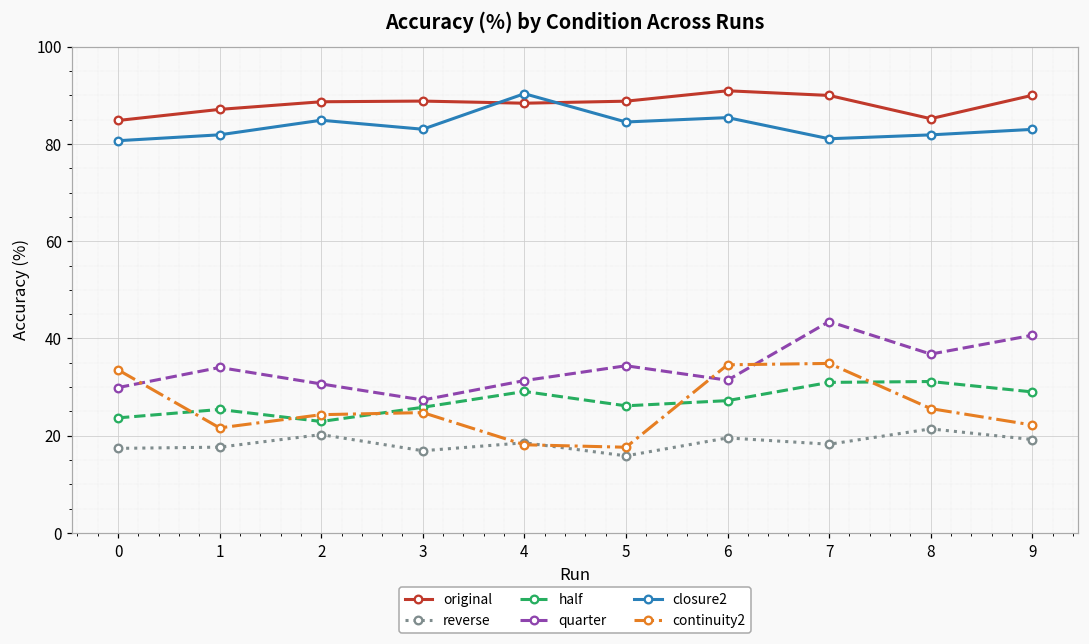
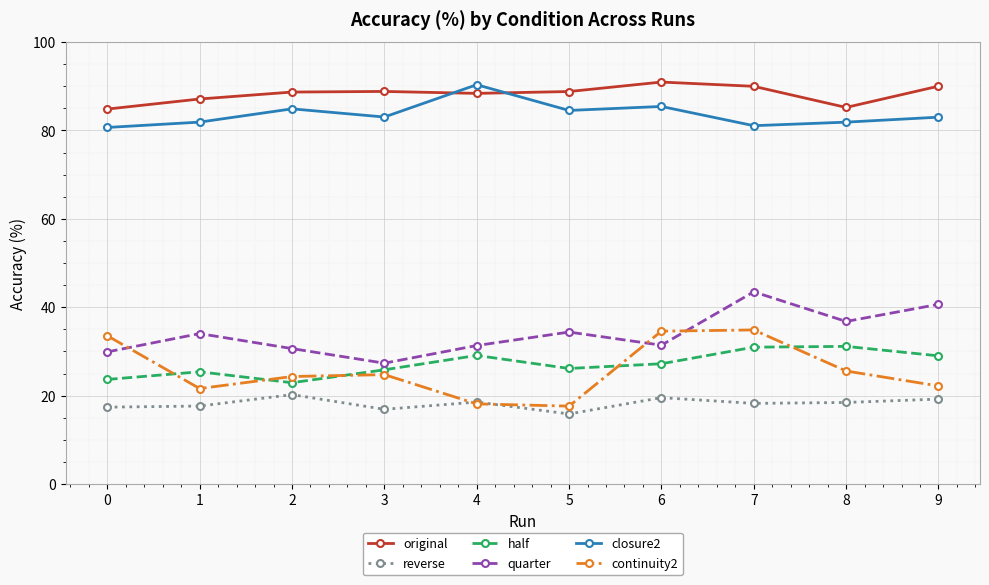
reverse, 8: 21 -> 18
